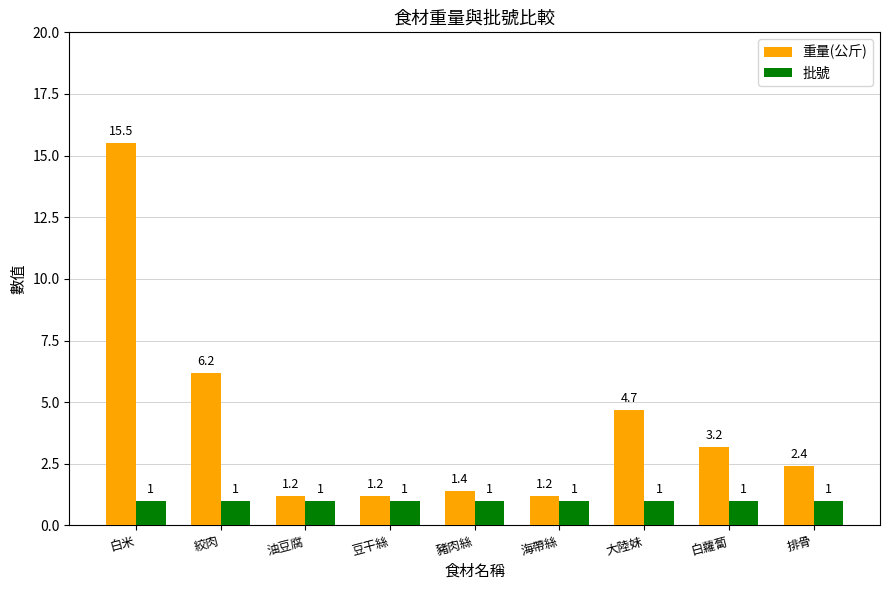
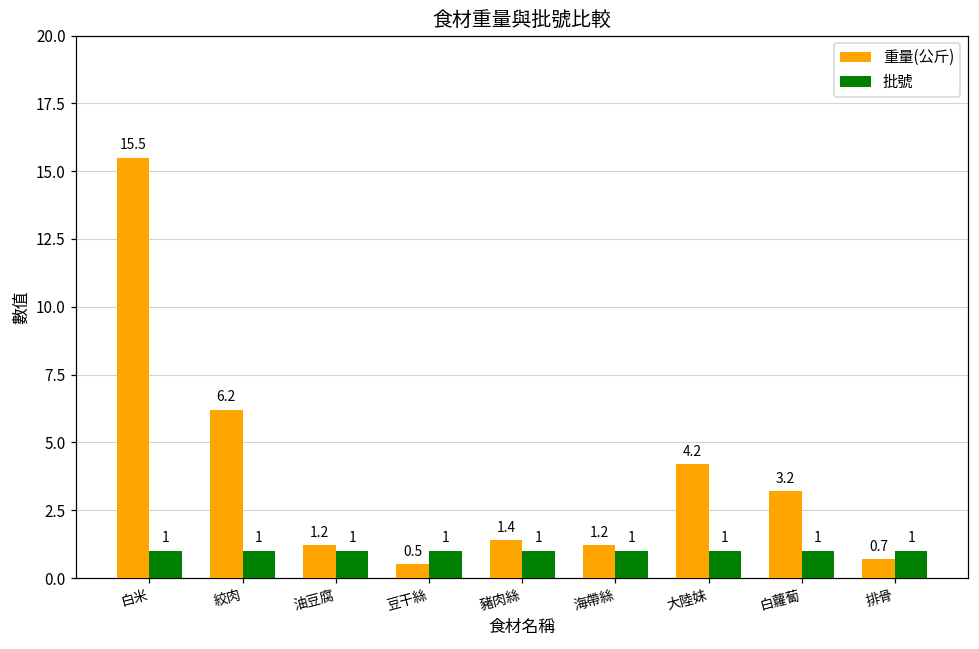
重量(公斤), 豆干絲: 1.2 -> 0.5
重量(公斤), 大陸妹: 4.7 -> 4.2
重量(公斤), 排骨: 2.4 -> 0.7
